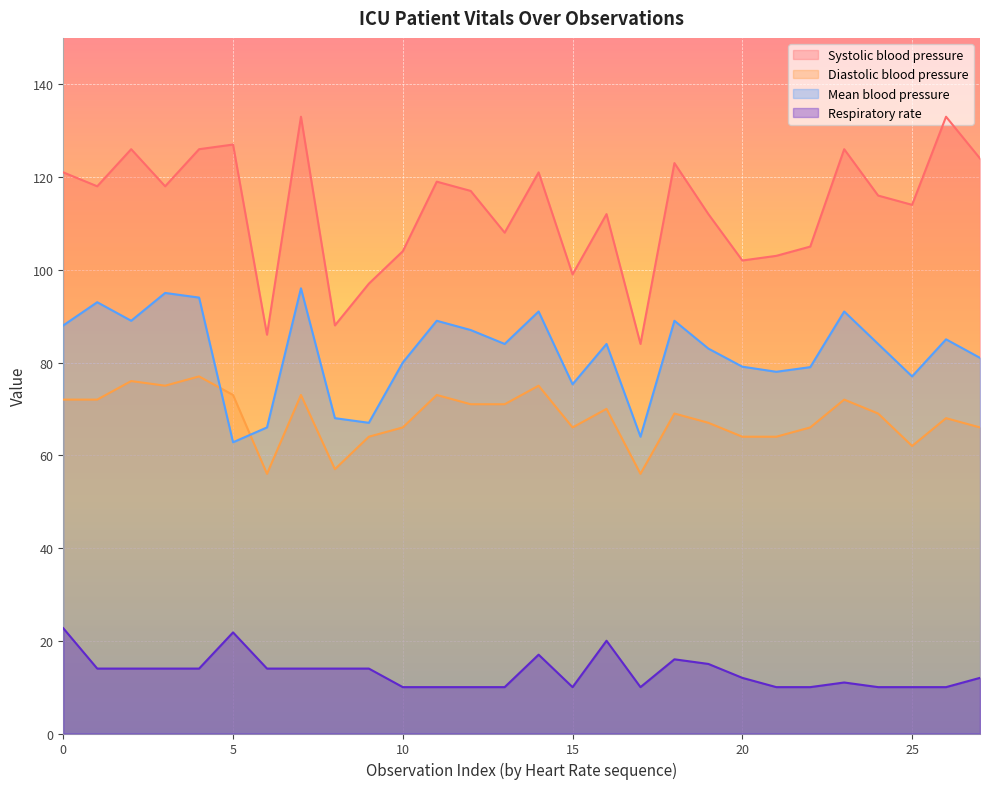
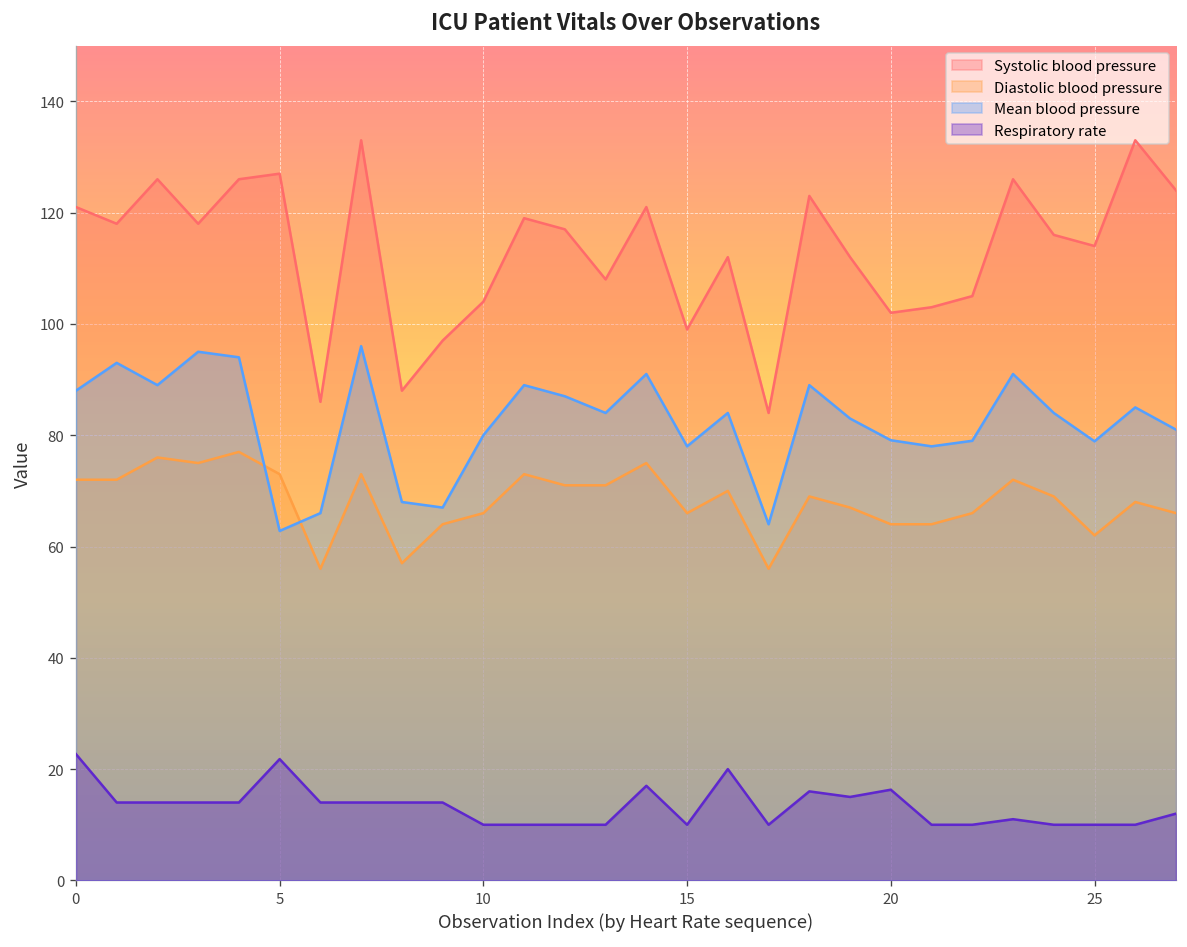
Mean blood pressure, 15: 75 -> 78
Respiratory rate, 20: 12 -> 16
Mean blood pressure, 25: 77 -> 79
